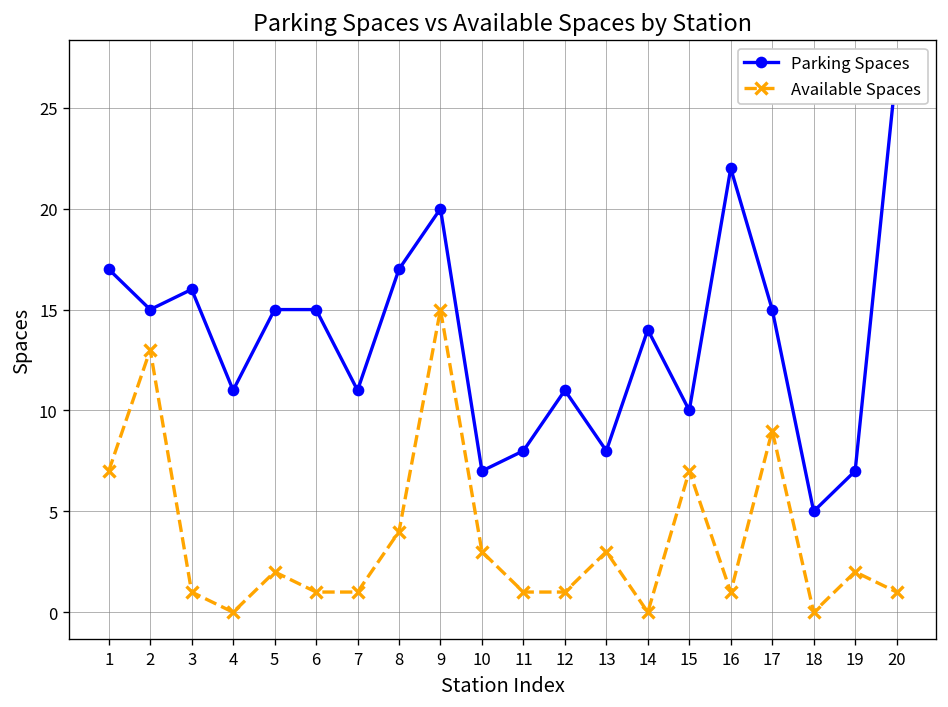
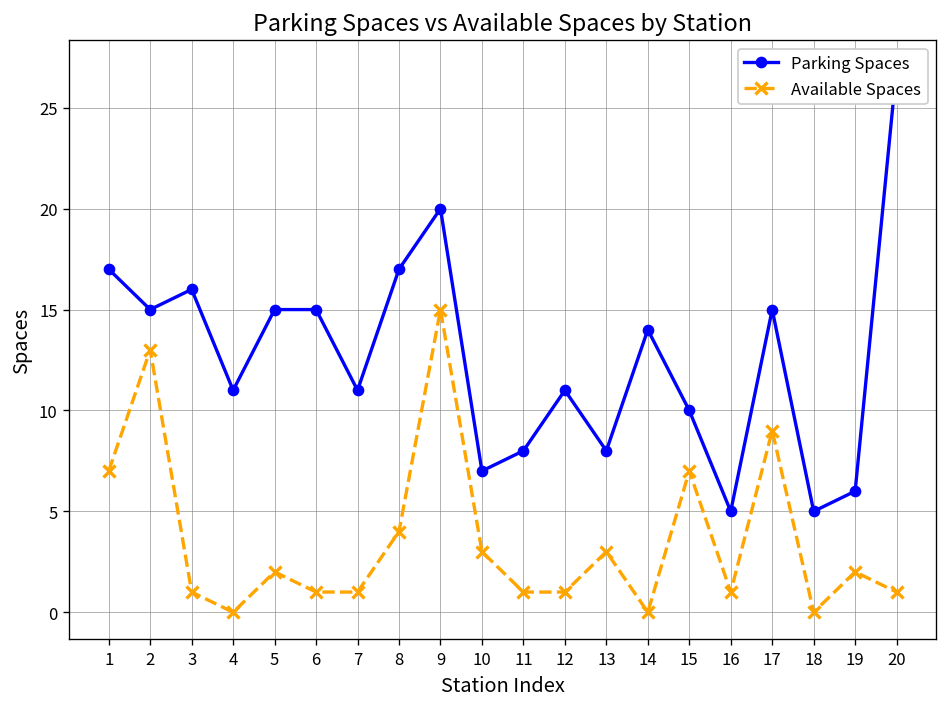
Parking Spaces, 16: 22 -> 5
Parking Spaces, 19: 7 -> 6
